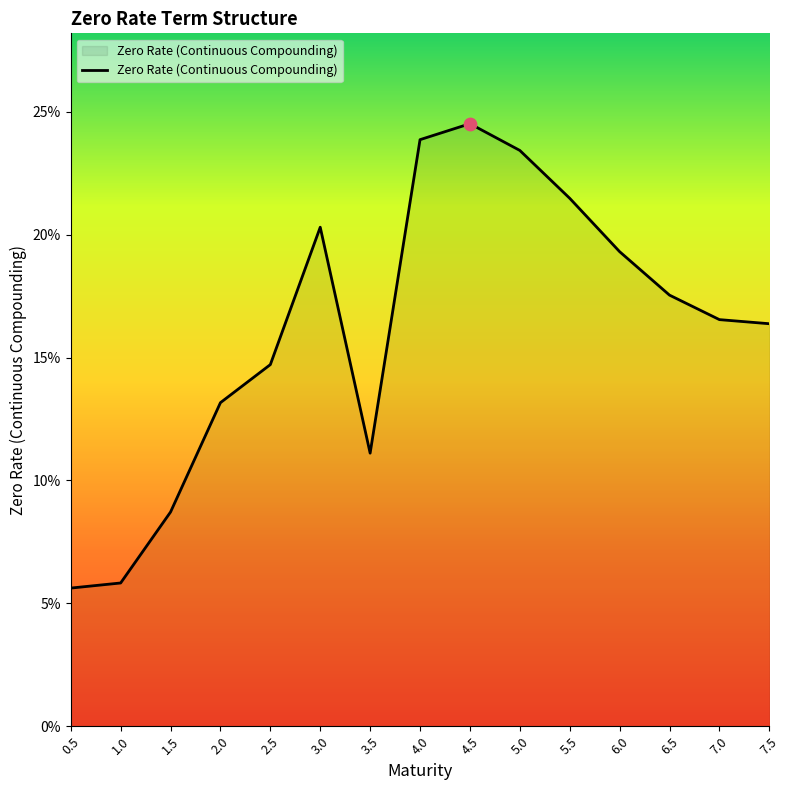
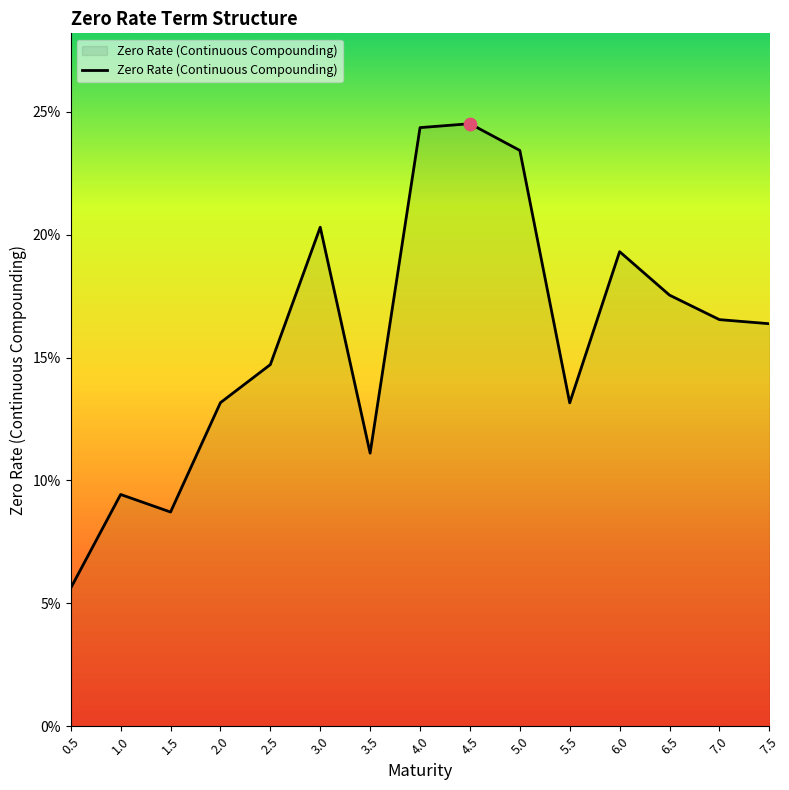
Zero Rate (Continuous Compounding), 1.0: 5.8% -> 9.4%
Zero Rate (Continuous Compounding), 4.0: 23.9% -> 24.4%
Zero Rate (Continuous Compounding), 5.5: 21.5% -> 13.2%
